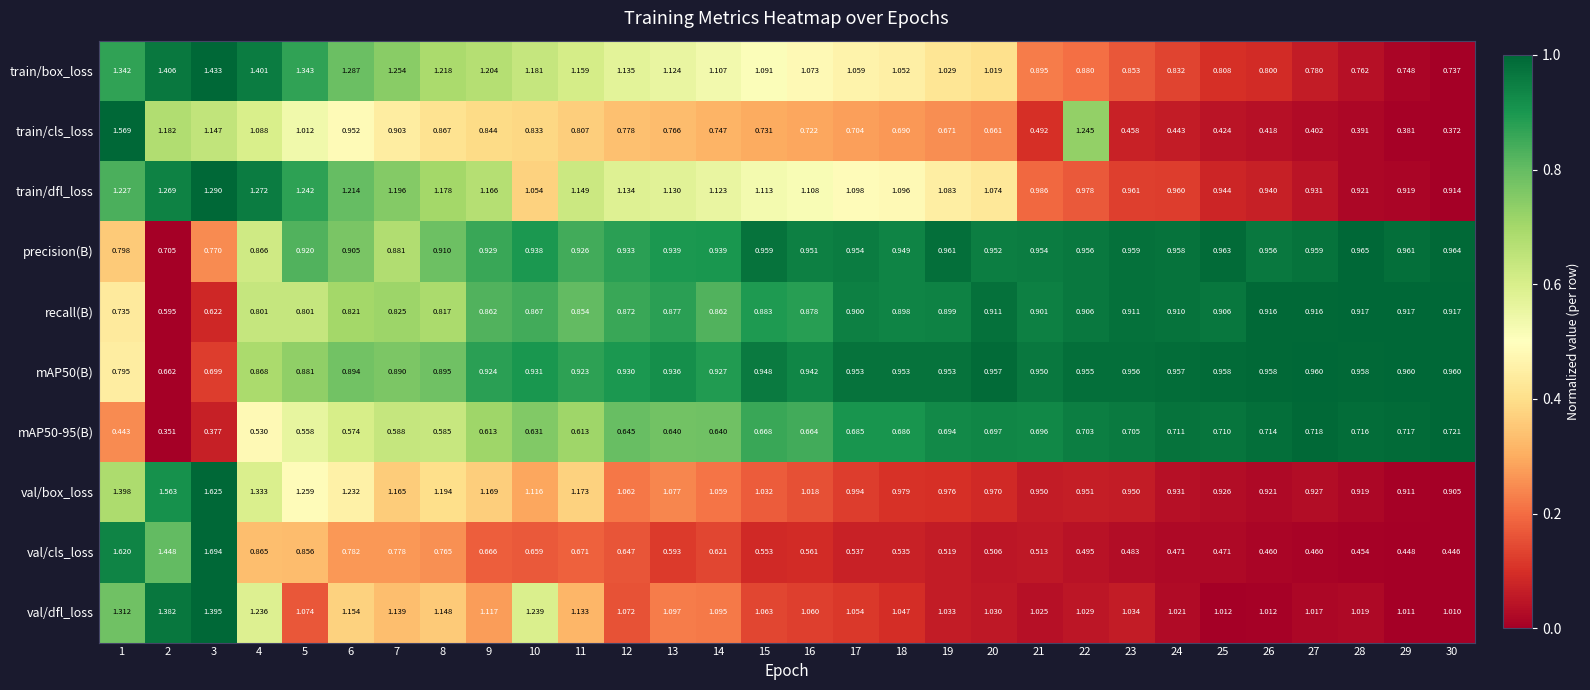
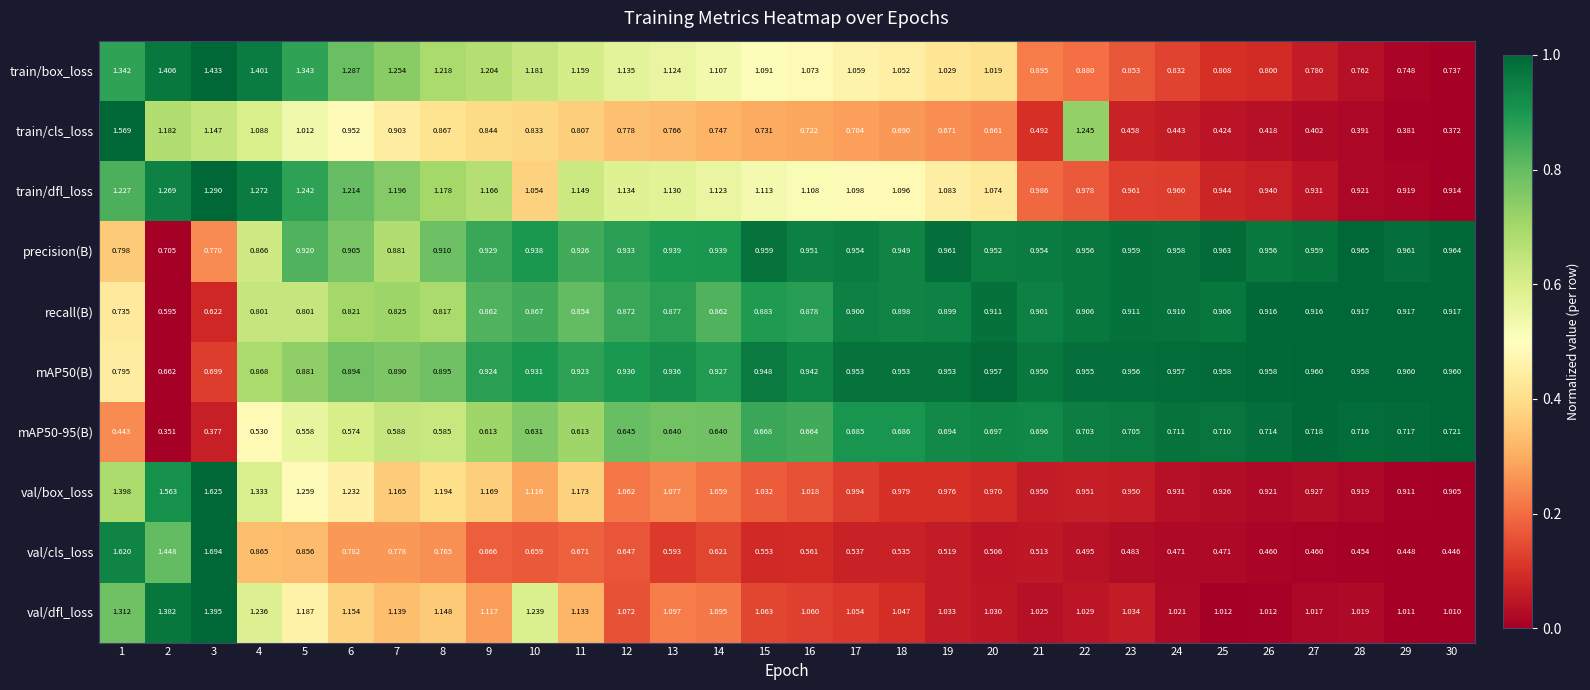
val/dfl_loss, 5: 1.074 -> 1.187
